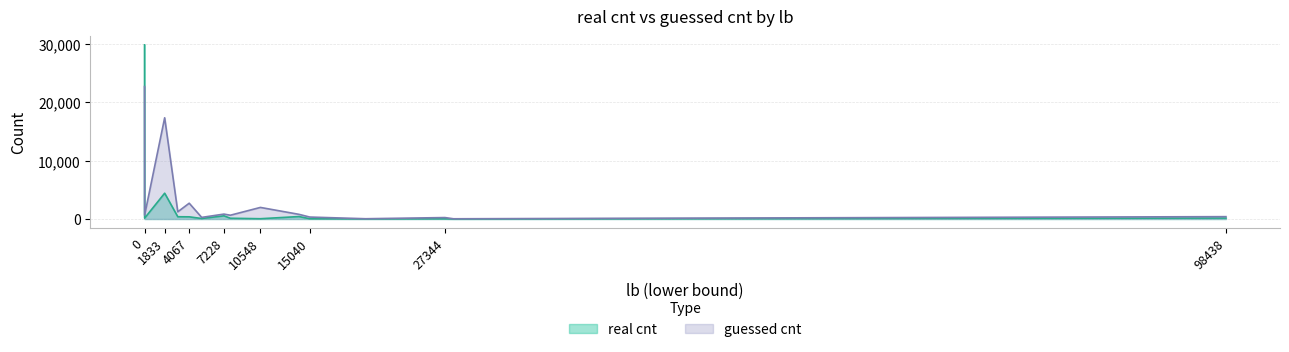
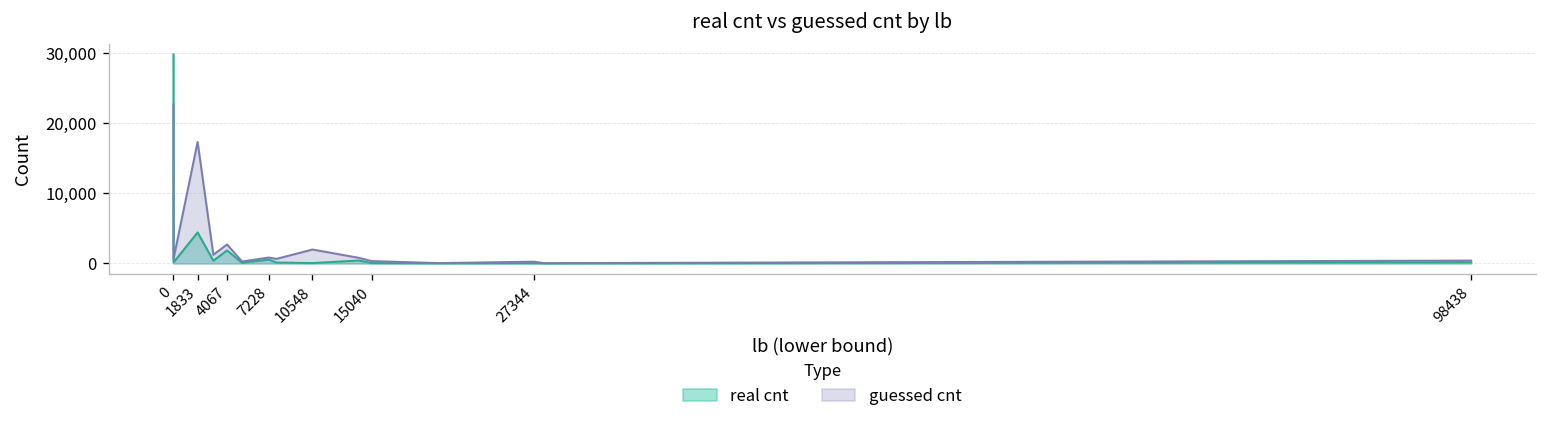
real cnt, 4067: 0 -> 2,000
